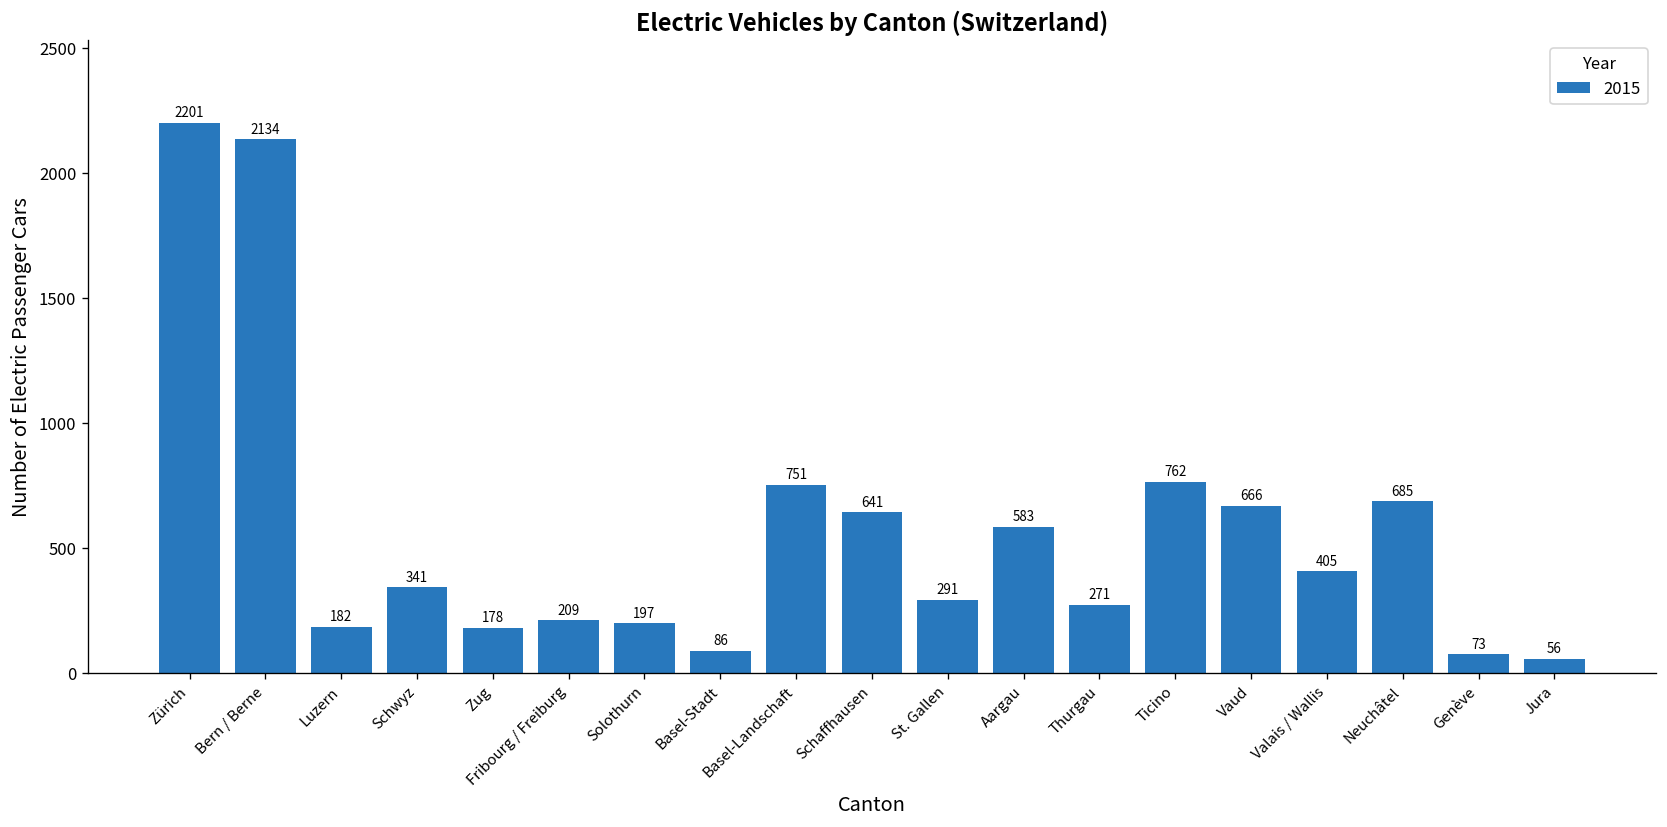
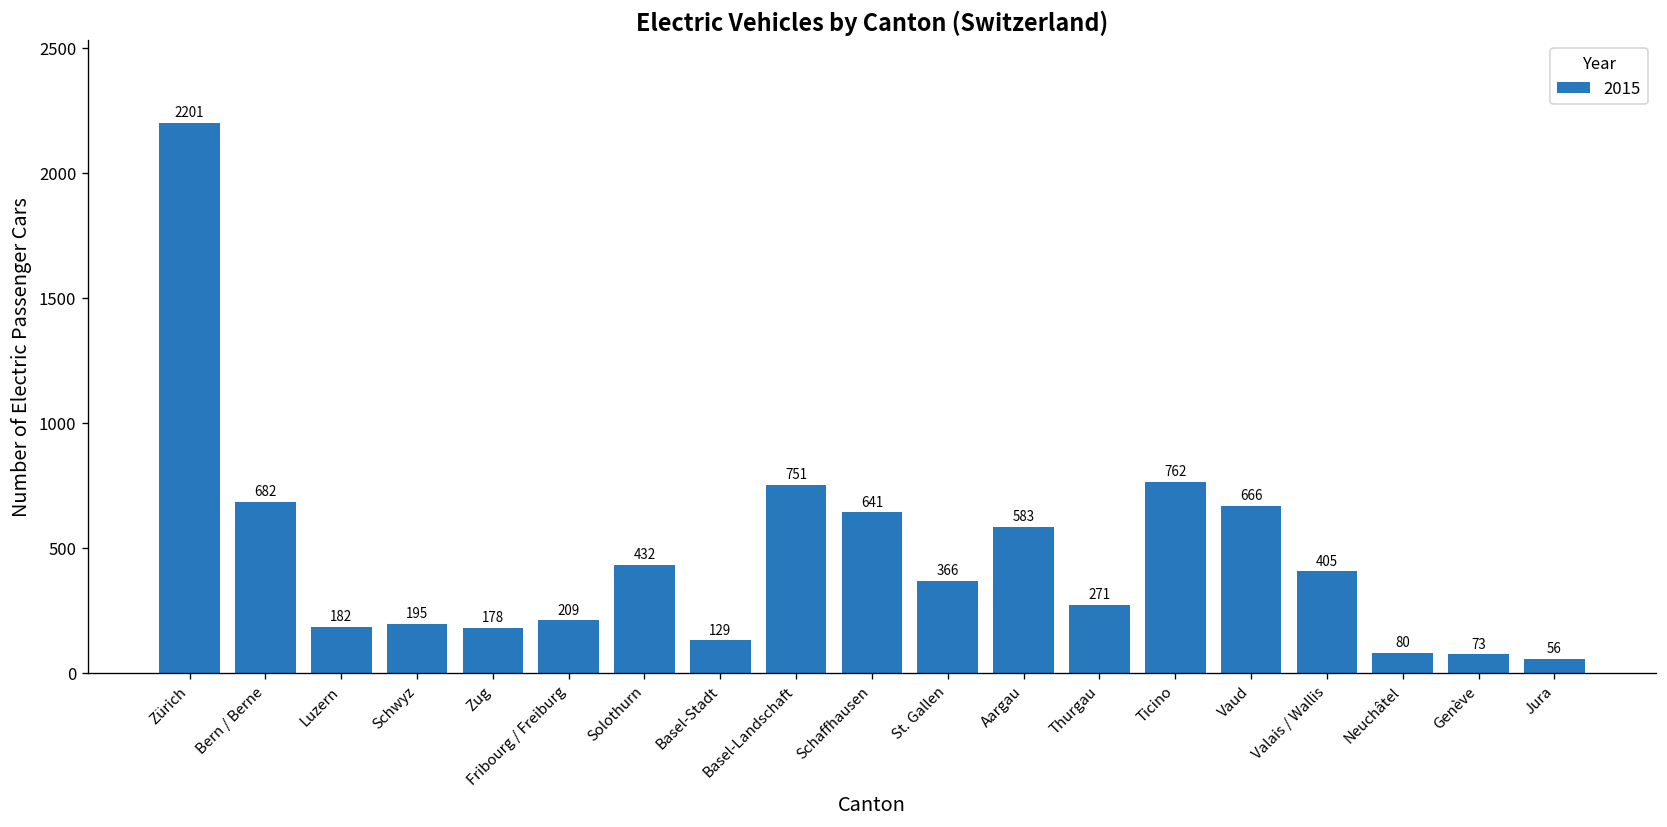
Bern / Berne: 2134 -> 682
Schwyz: 341 -> 195
Solothurn: 197 -> 432
Basel-Stadt: 86 -> 129
St. Gallen: 291 -> 366
Neuchâtel: 685 -> 80
